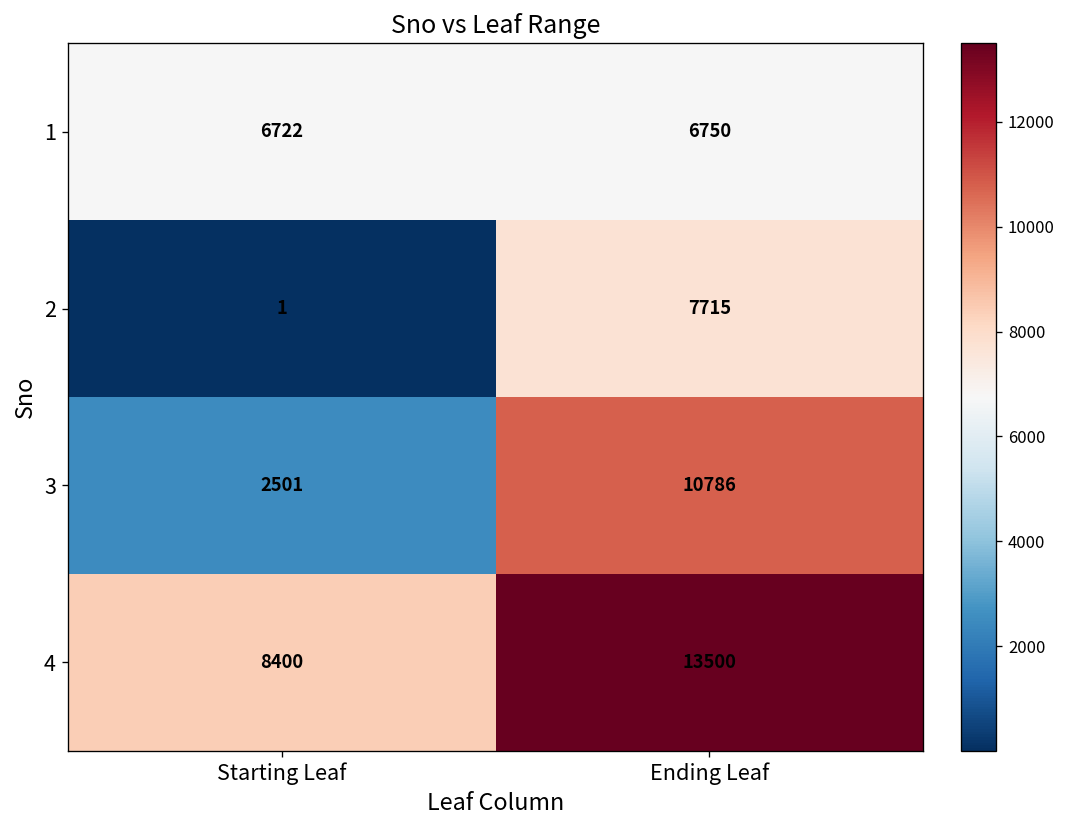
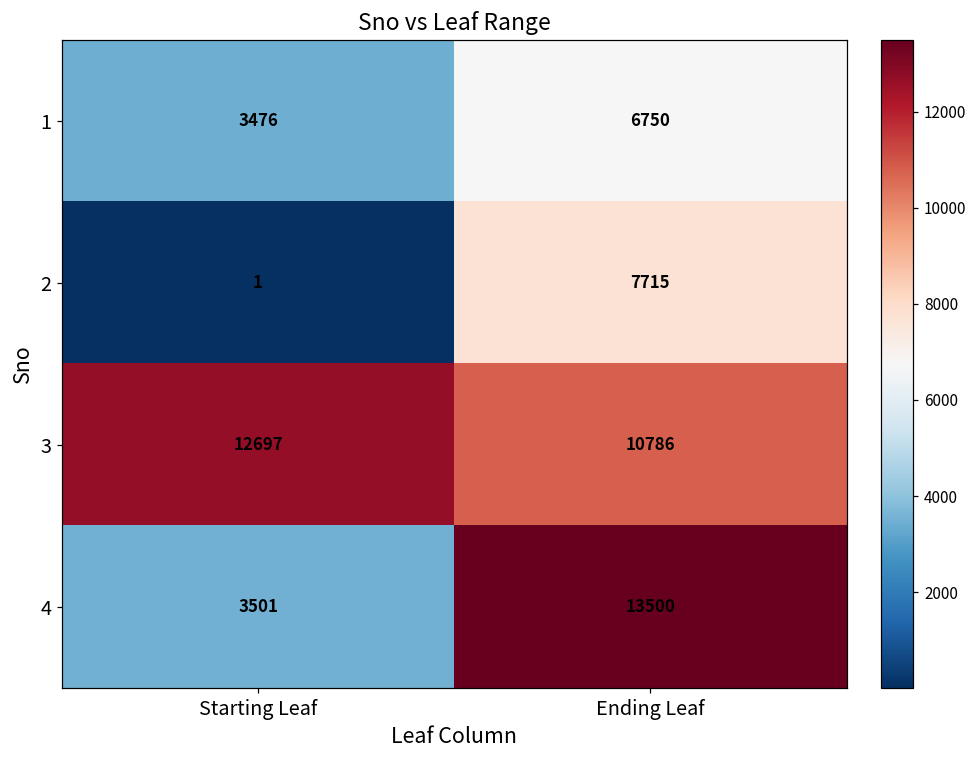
1, Starting Leaf: 6722 -> 3476
3, Starting Leaf: 2501 -> 12697
4, Starting Leaf: 8400 -> 3501
